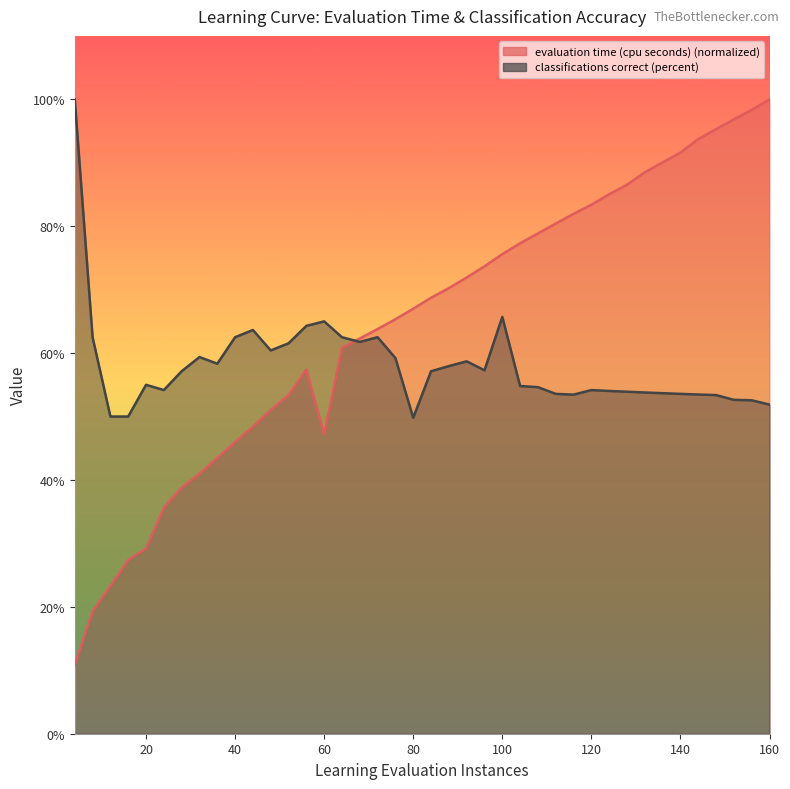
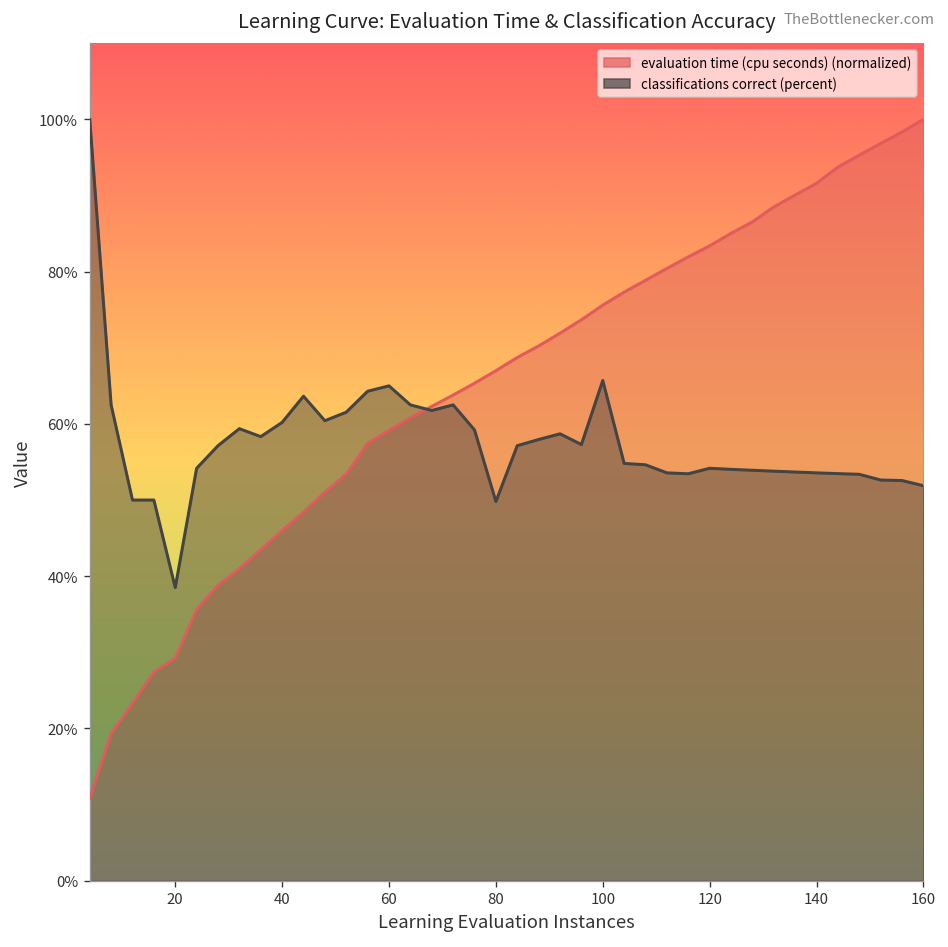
classifications correct (percent), 20: 55% -> 39%
classifications correct (percent), 40: 63% -> 60%
evaluation time (cpu seconds) (normalized), 60: 47% -> 59%
